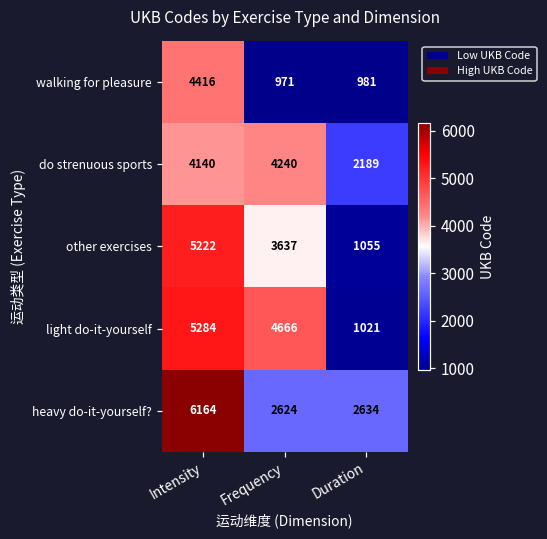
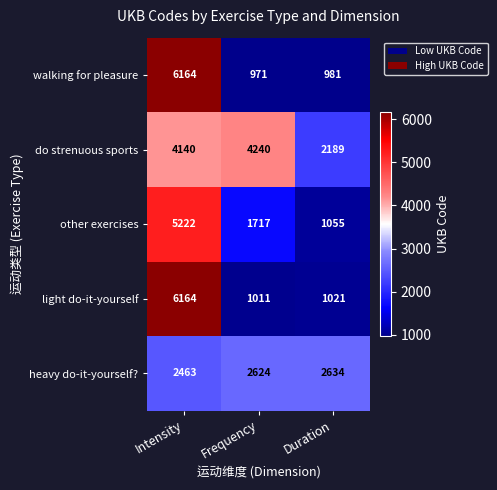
walking for pleasure, Intensity: 4416 -> 6164
other exercises, Frequency: 3637 -> 1717
light do-it-yourself, Intensity: 5284 -> 6164
light do-it-yourself, Frequency: 4666 -> 1011
heavy do-it-yourself?, Intensity: 6164 -> 2463
